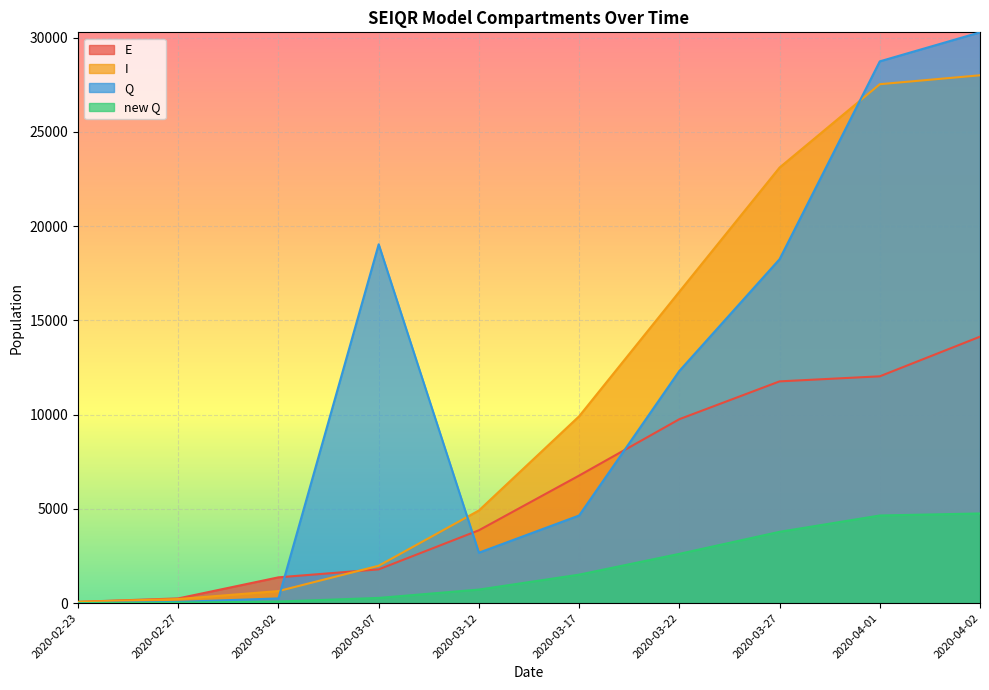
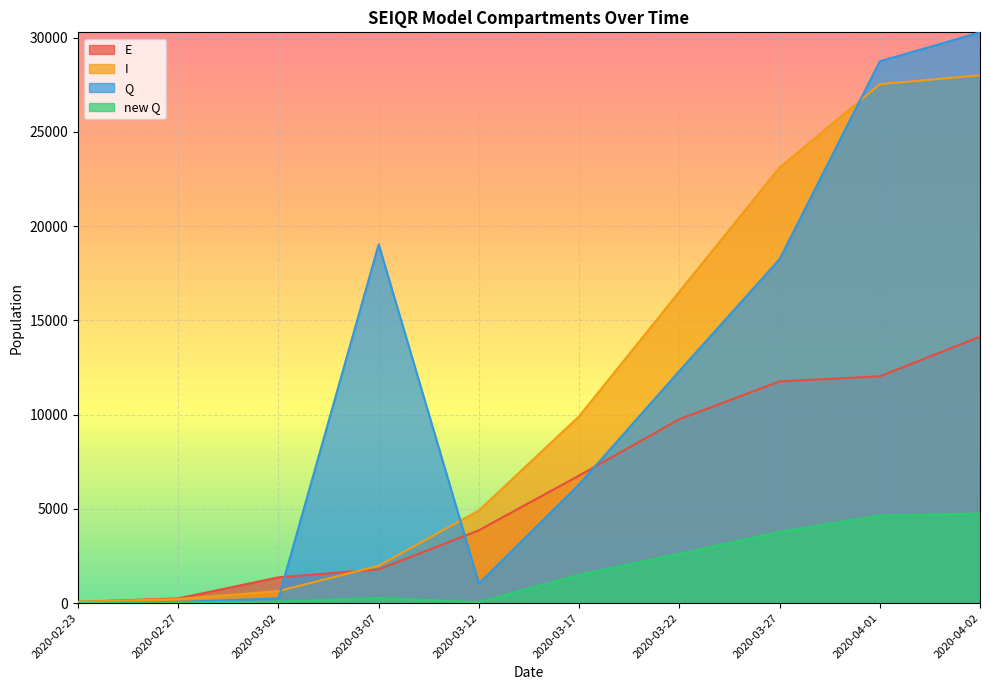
Q, 2020-03-12: 2700 -> 1000
new Q, 2020-03-12: 700 -> 100
Q, 2020-03-17: 4700 -> 6300
